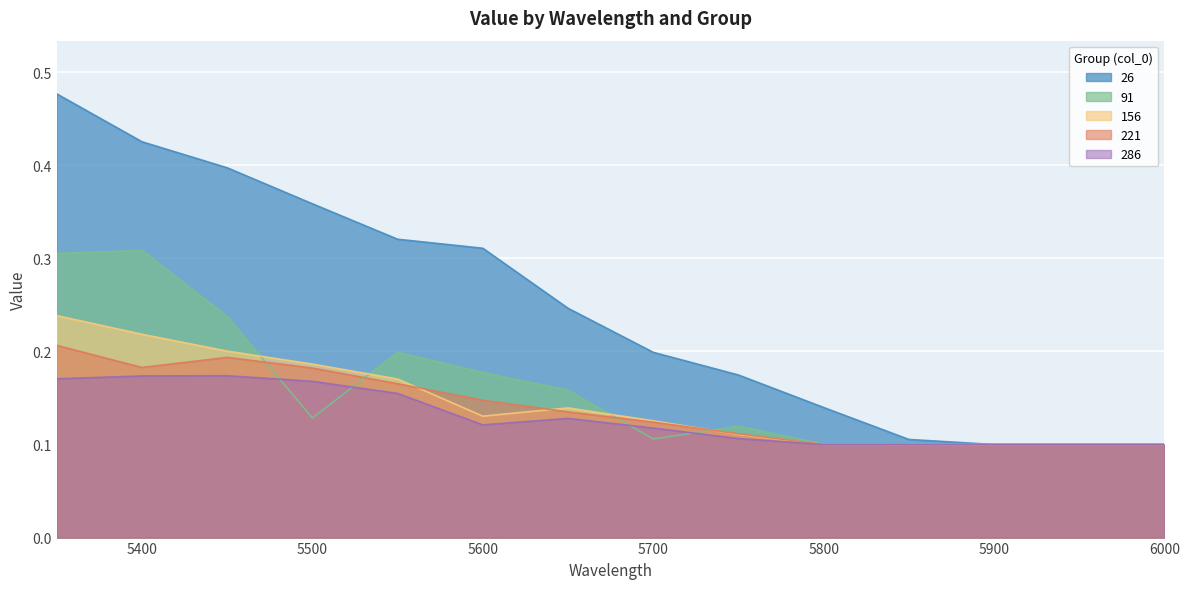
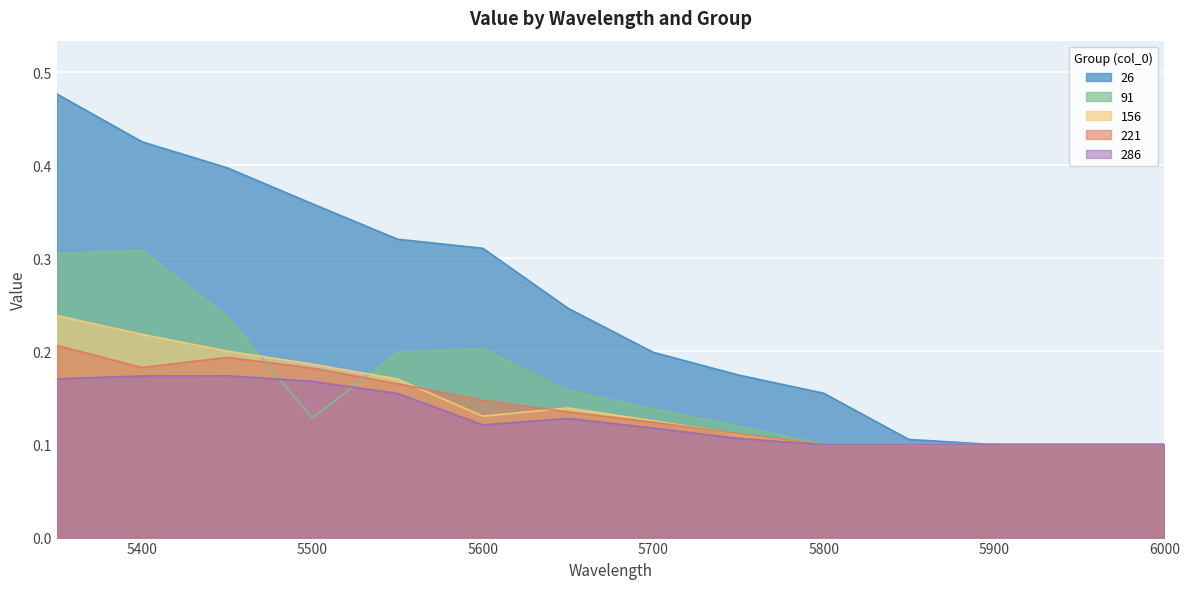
91, 5600: 0.18 -> 0.20
91, 5700: 0.11 -> 0.14
26, 5800: 0.14 -> 0.16
